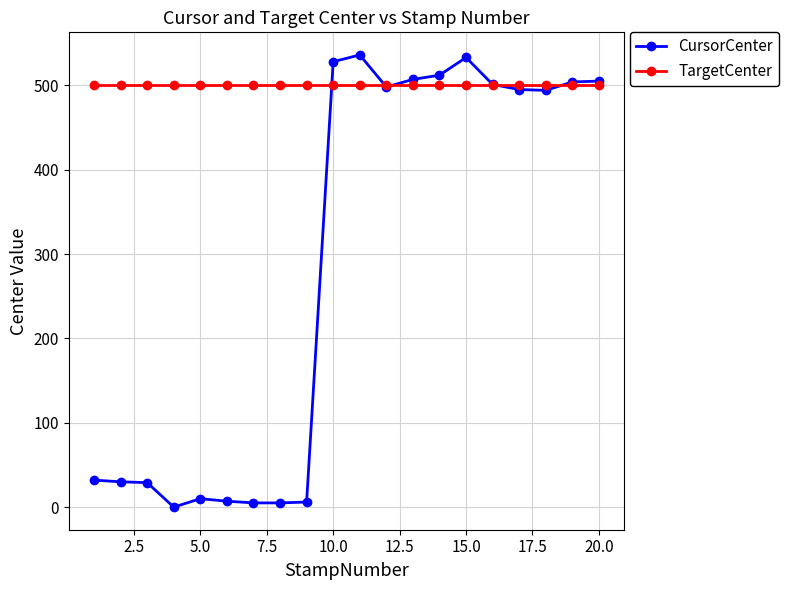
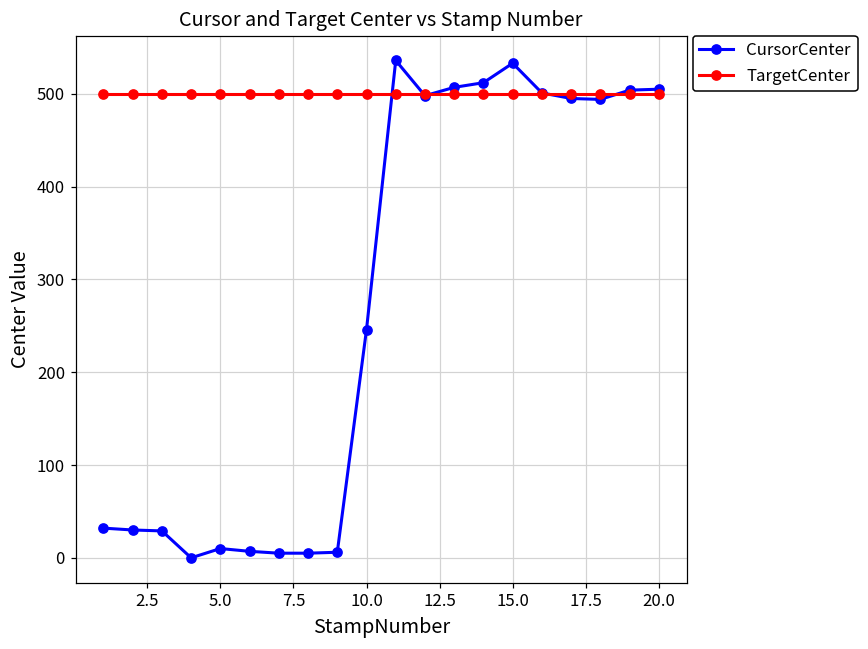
CursorCenter, 10.0: 530 -> 250
